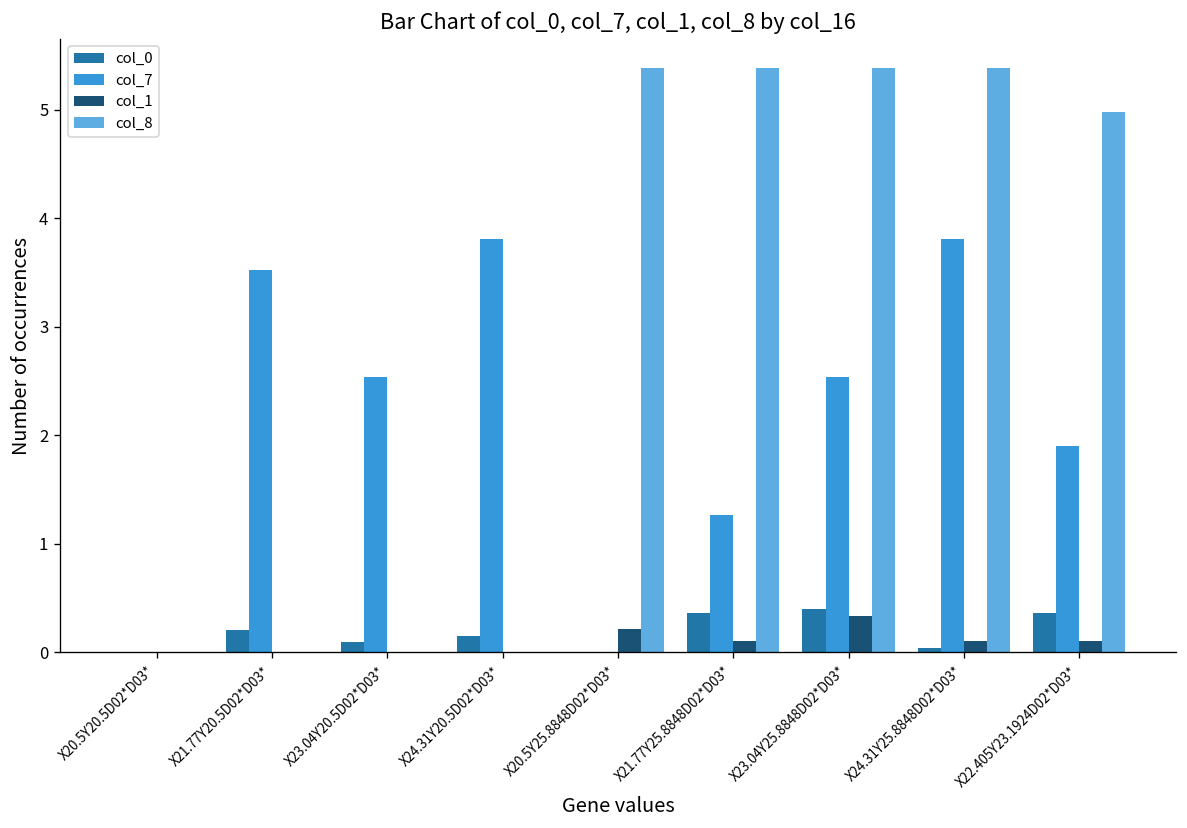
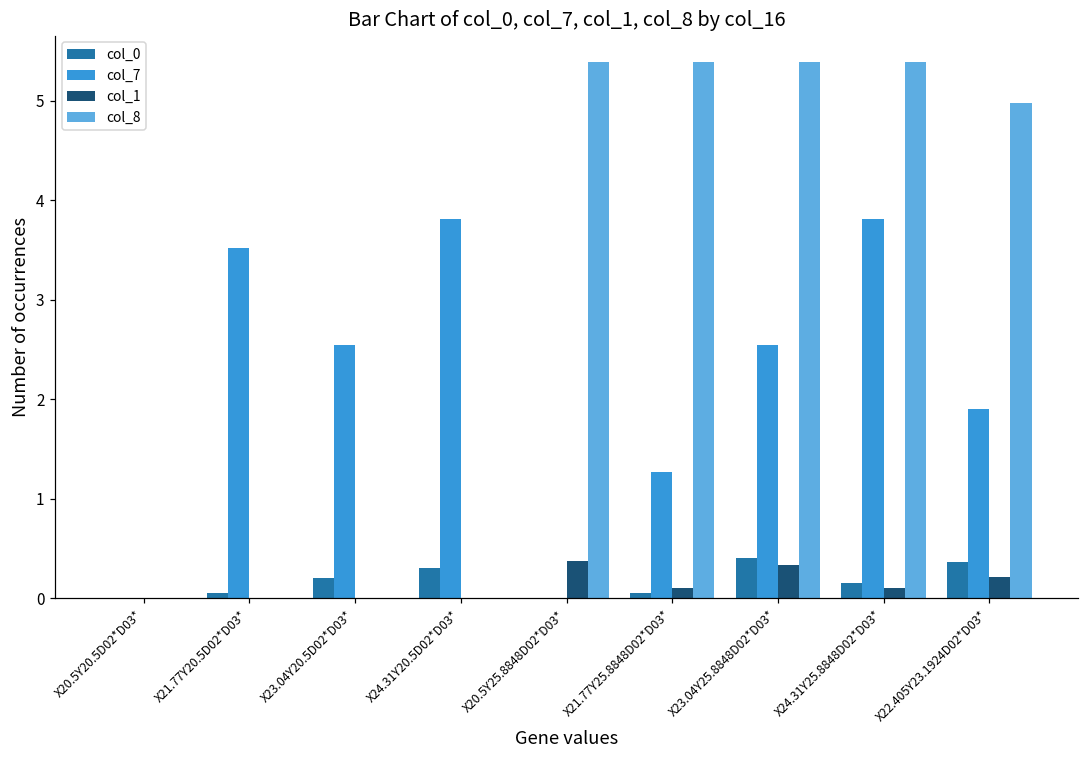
col_0, X21.77Y20.5D02*D03*: 0.2 -> 0.1
col_0, X23.04Y20.5D02*D03*: 0.1 -> 0.2
col_0, X24.31Y20.5D02*D03*: 0.2 -> 0.3
col_1, X20.5Y25.8848D02*D03*: 0.2 -> 0.4
col_0, X21.77Y25.8848D02*D03*: 0.4 -> 0.1
col_0, X24.31Y25.8848D02*D03*: 0.0 -> 0.2
col_1, X22.405Y23.1924D02*D03*: 0.1 -> 0.2
